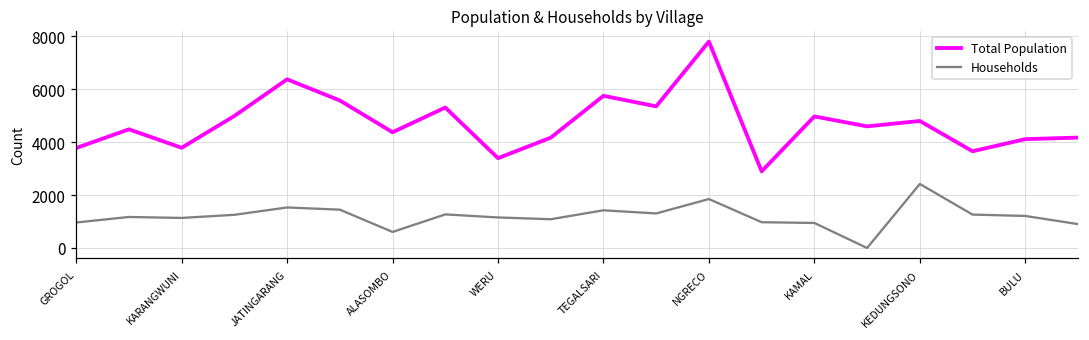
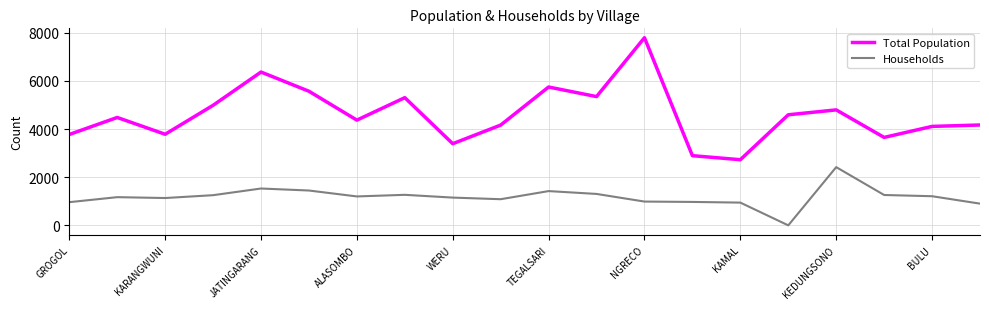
Households, ALASOMBO: 600 -> 1200
Households, NGRECO: 1800 -> 1000
Total Population, KAMAL: 5000 -> 2700
